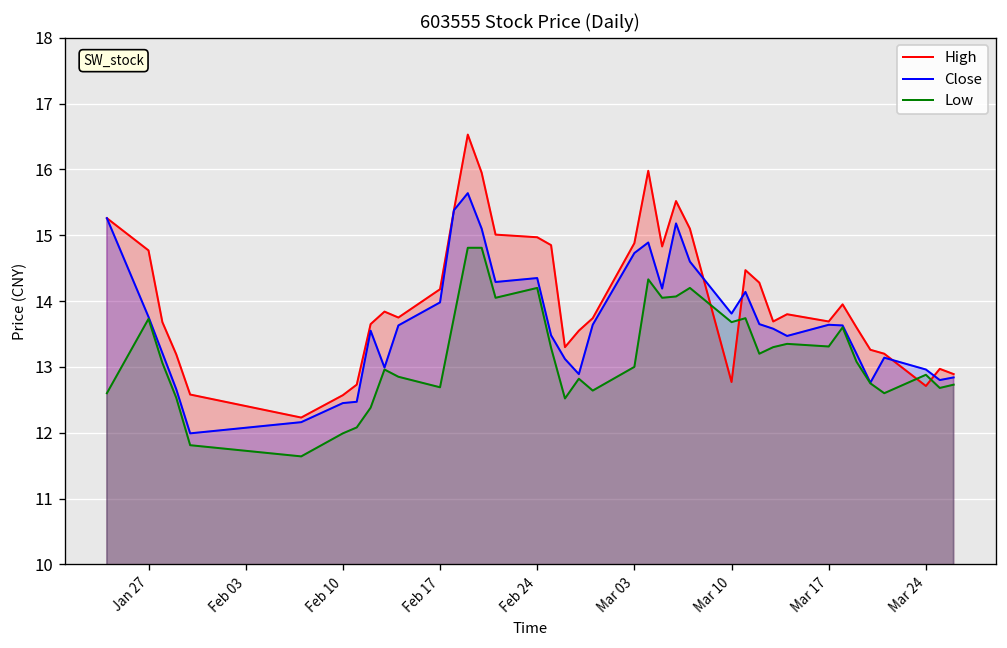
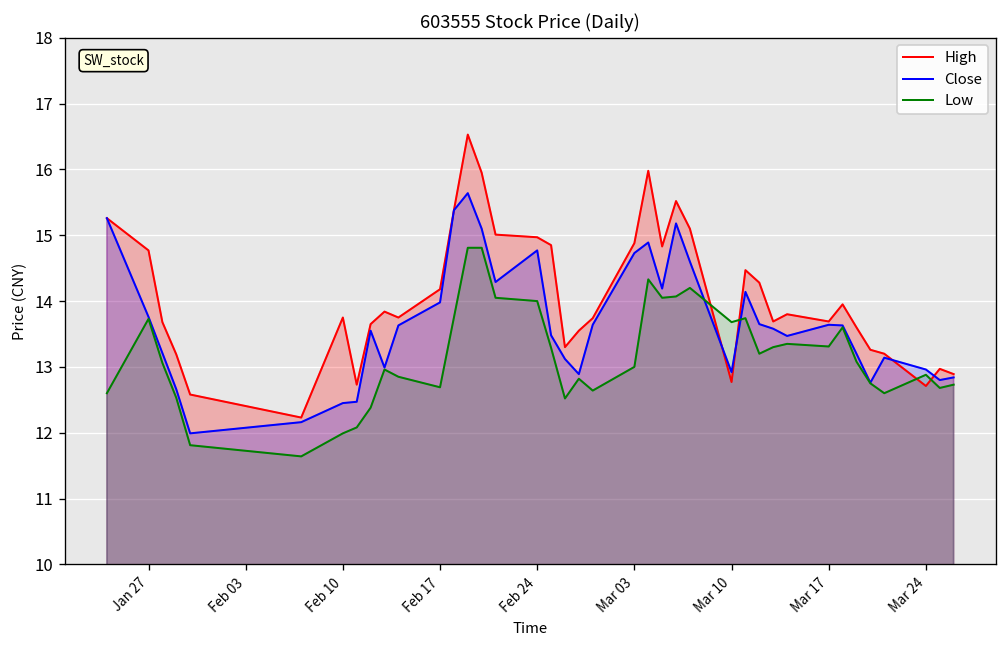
High, Feb 10: 12.6 -> 13.8
Close, Feb 24: 14.4 -> 14.8
Low, Feb 24: 14.2 -> 14.0
Close, Mar 10: 13.8 -> 12.9
